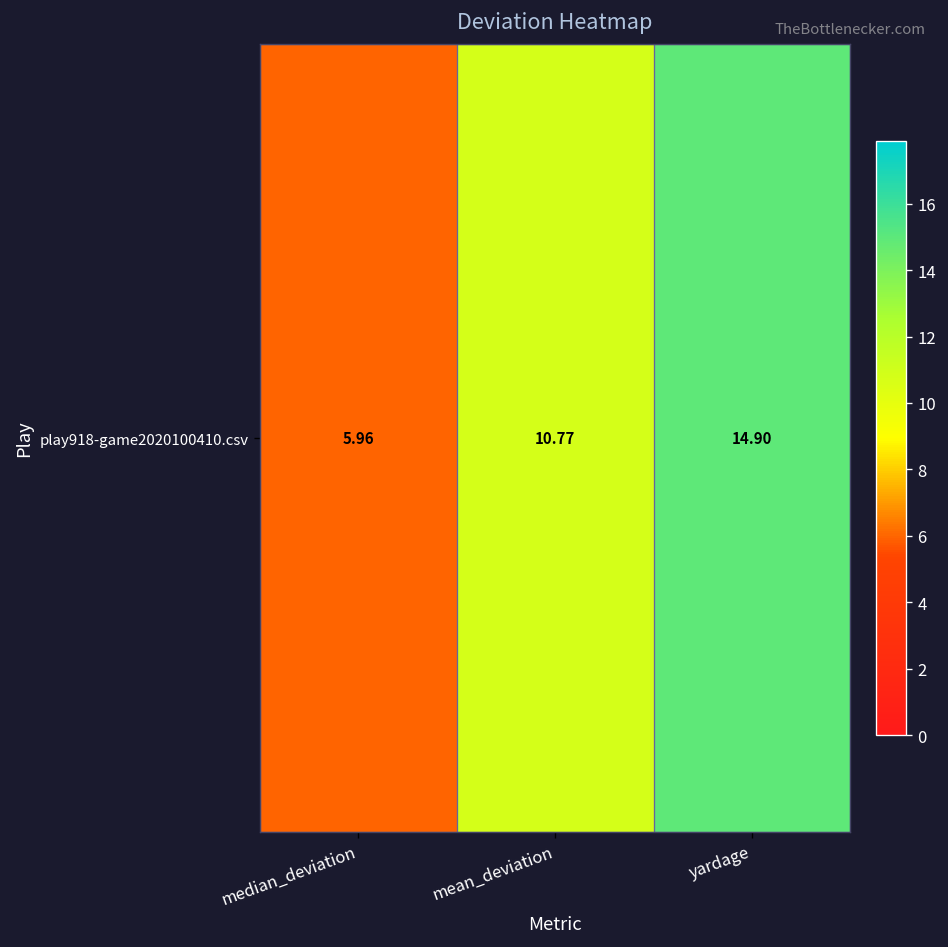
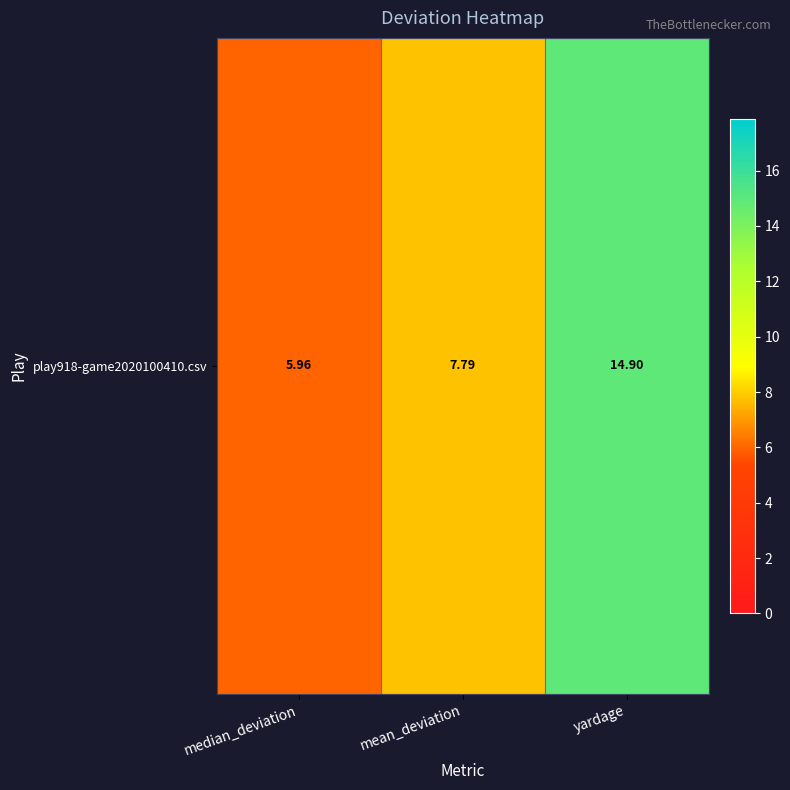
play918-game2020100410.csv, mean_deviation: 10.77 -> 7.79
